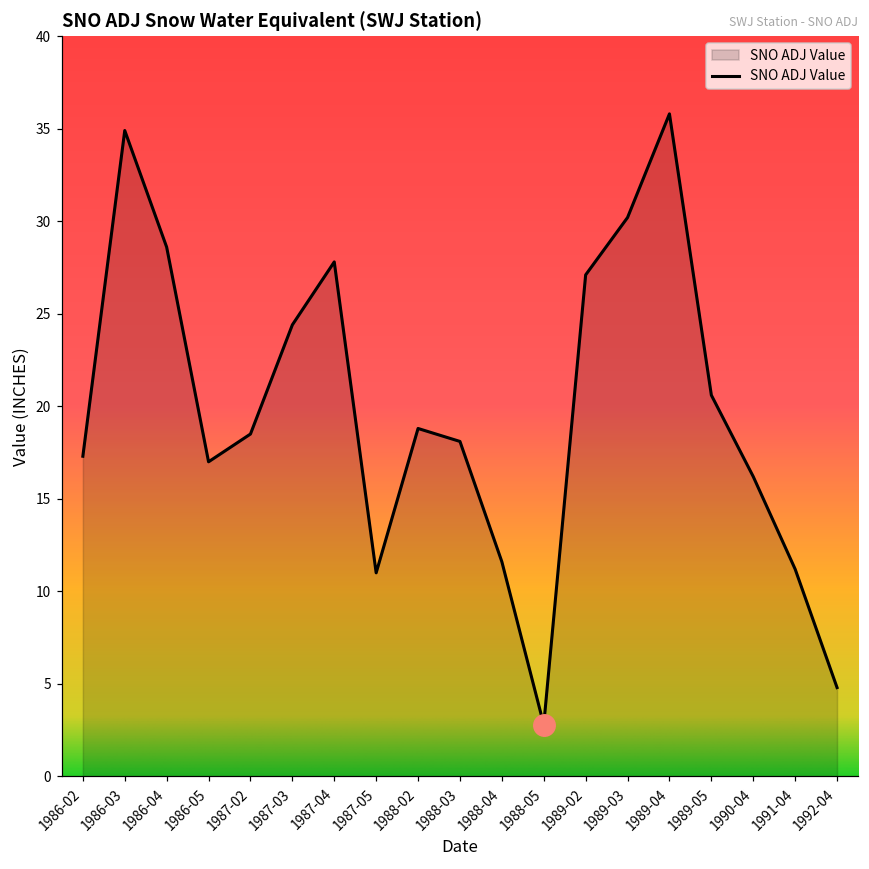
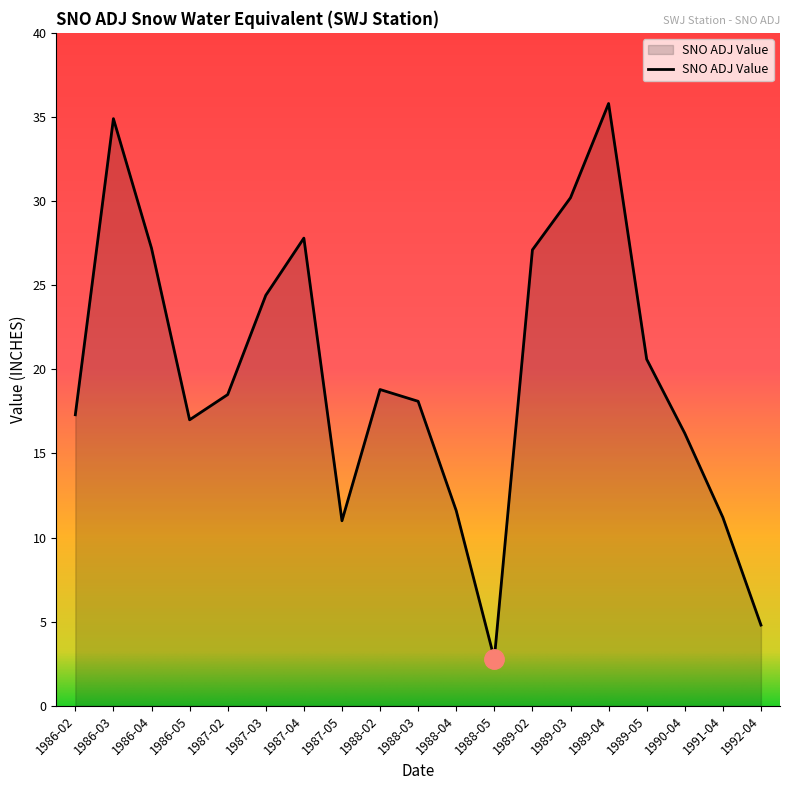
SNO ADJ Value, 1986-04: 28.6 -> 27.2
